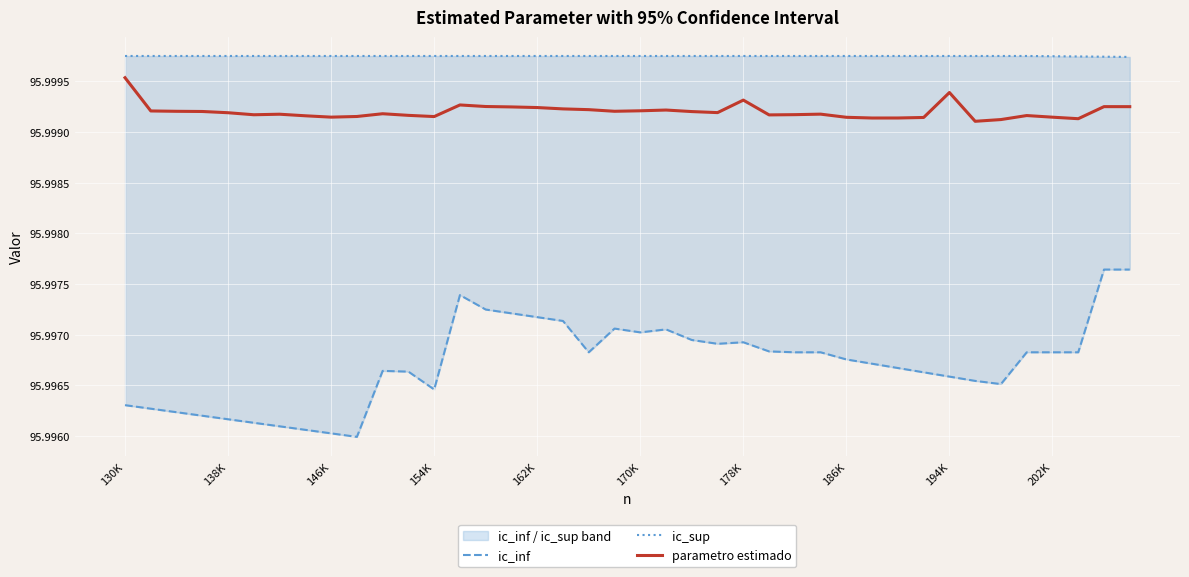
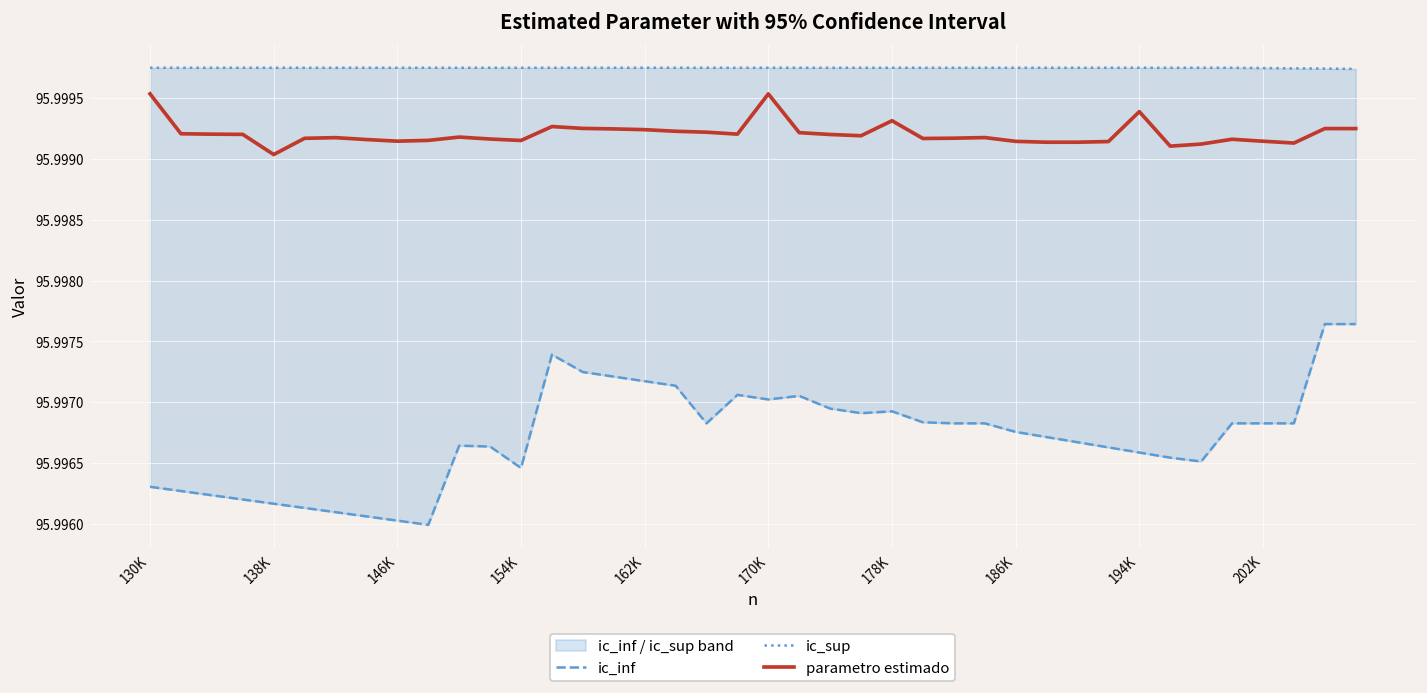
parametro estimado, 138K: 95.99919 -> 95.99904
parametro estimado, 170K: 95.99921 -> 95.99953
